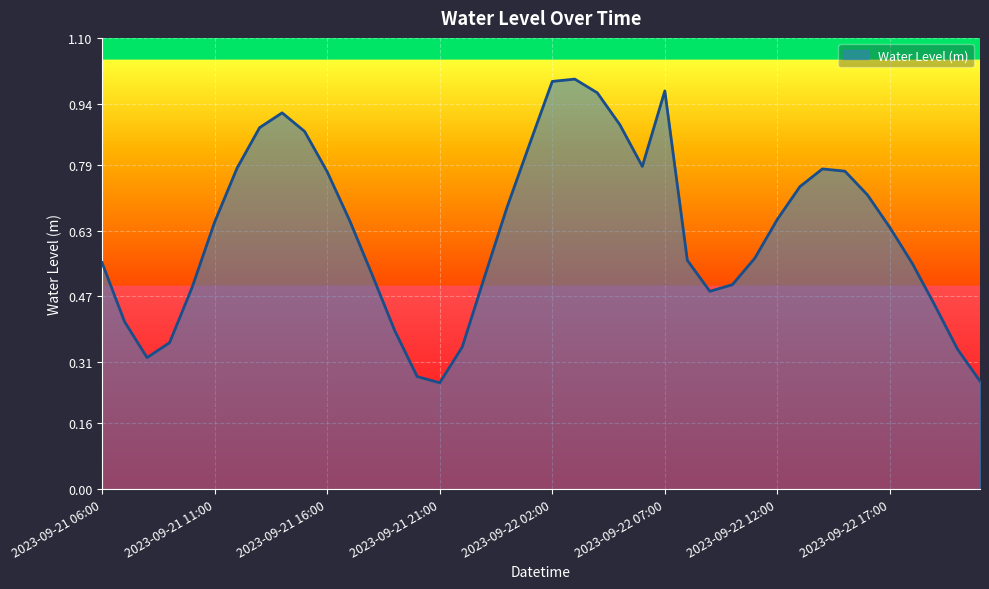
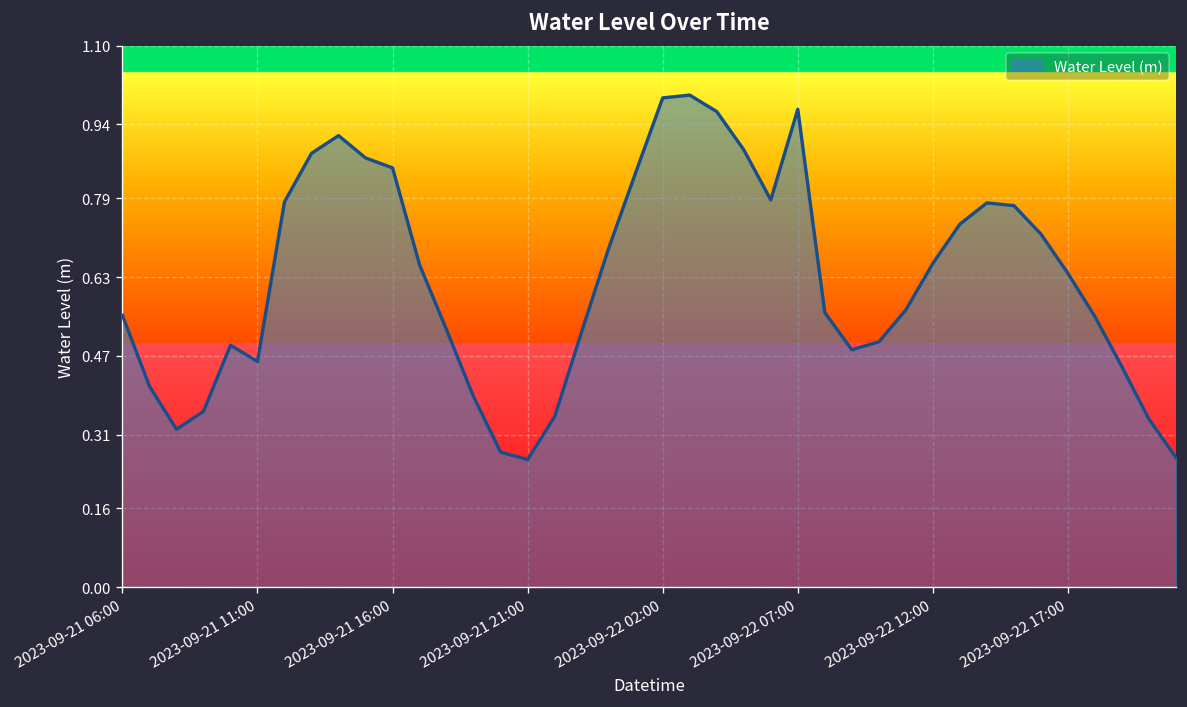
2023-09-21 11:00: 0.65 -> 0.46
2023-09-21 16:00: 0.77 -> 0.85
